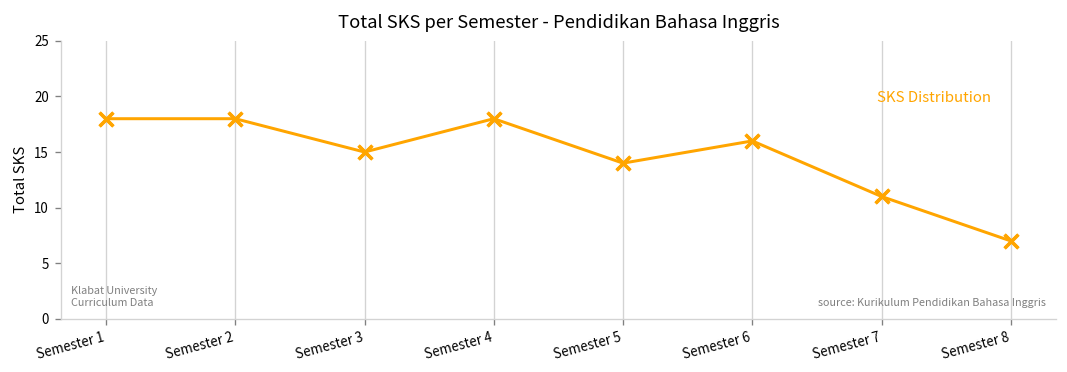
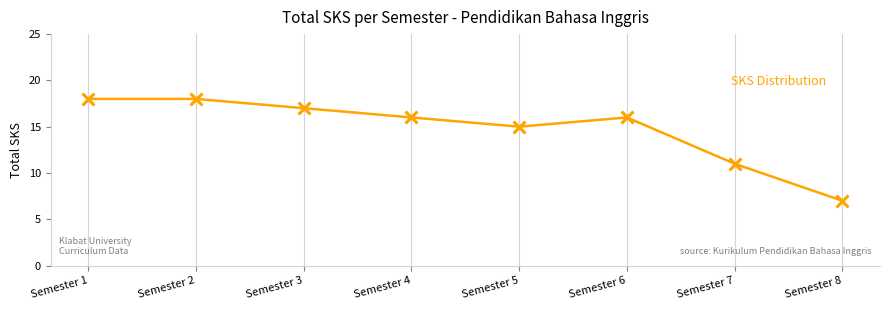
Semester 3: 15 -> 17
Semester 4: 18 -> 16
Semester 5: 14 -> 15
